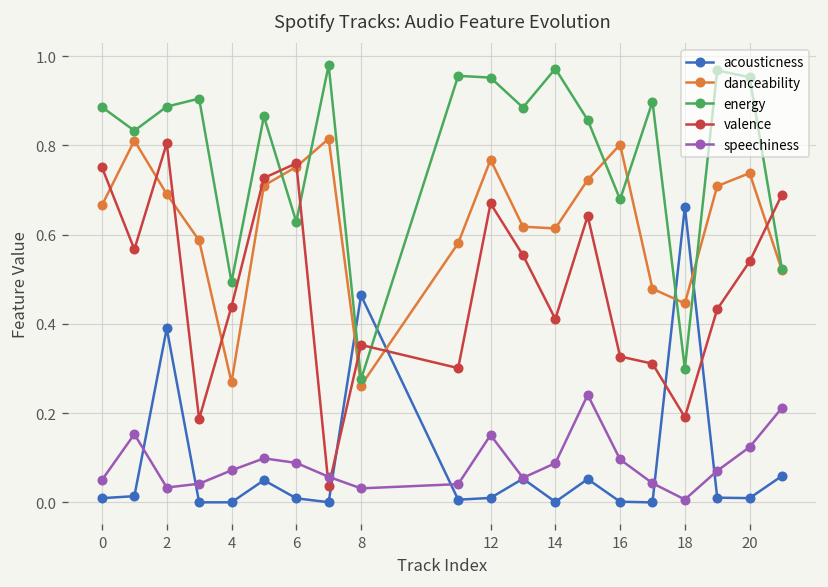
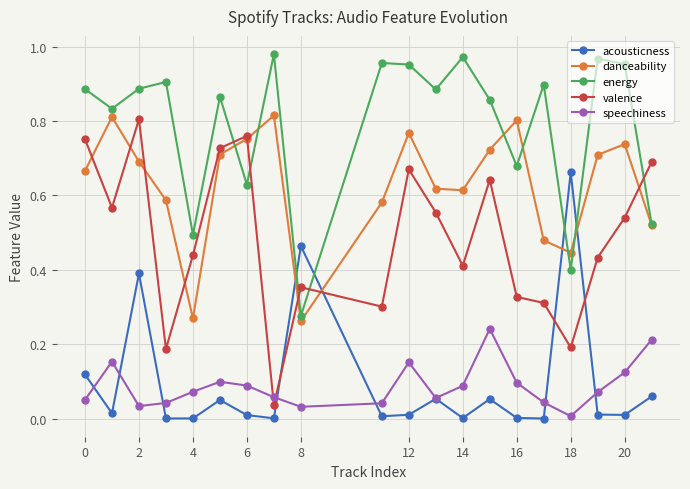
acousticness, 0: 0.01 -> 0.12
energy, 18: 0.3 -> 0.4
